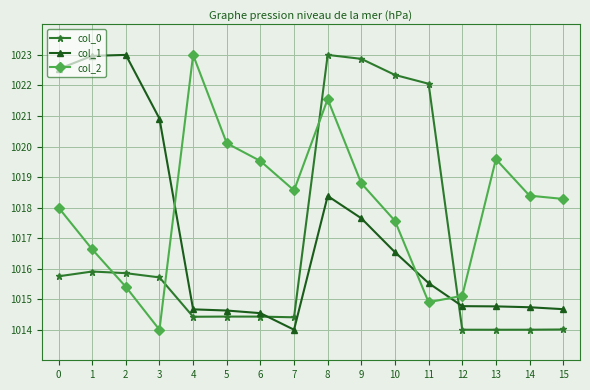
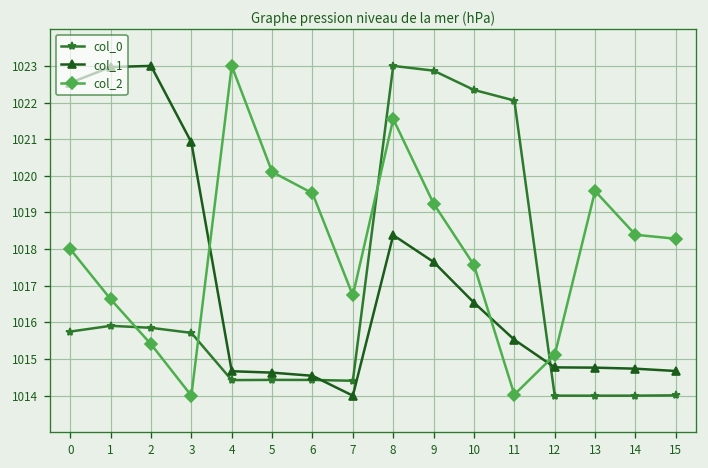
col_2, 7: 1018.6 -> 1016.7
col_2, 9: 1018.8 -> 1019.2
col_2, 11: 1014.9 -> 1014.0
